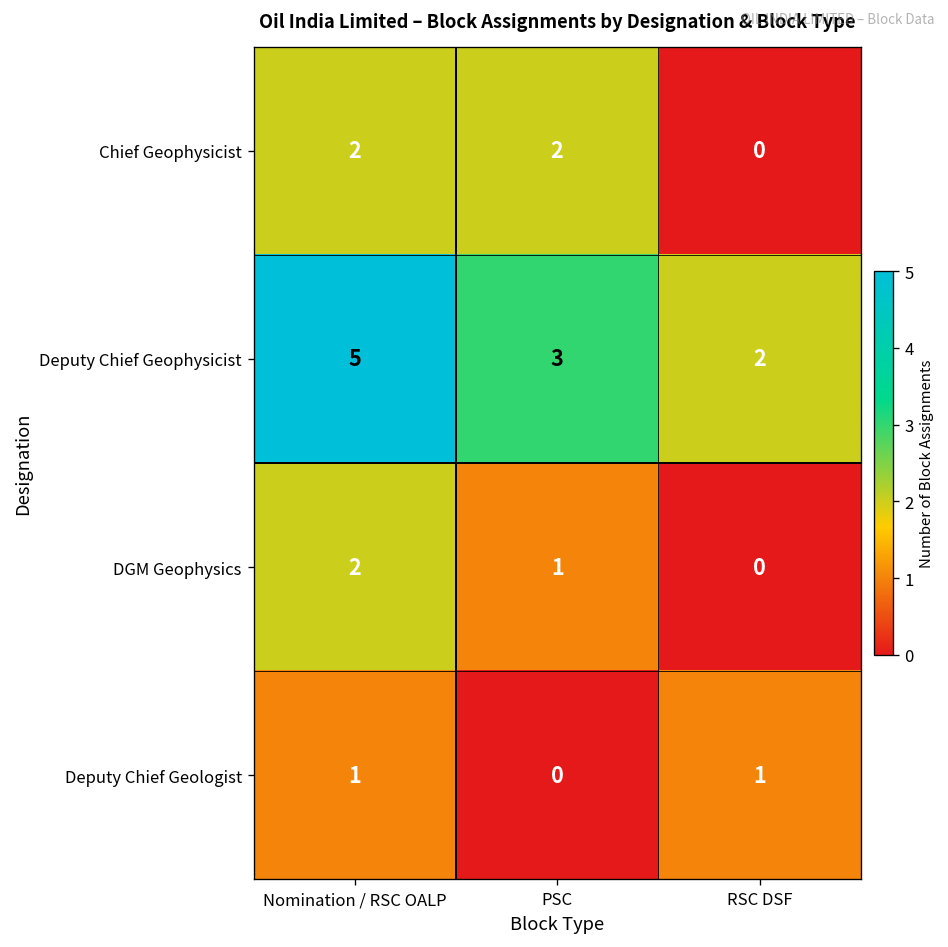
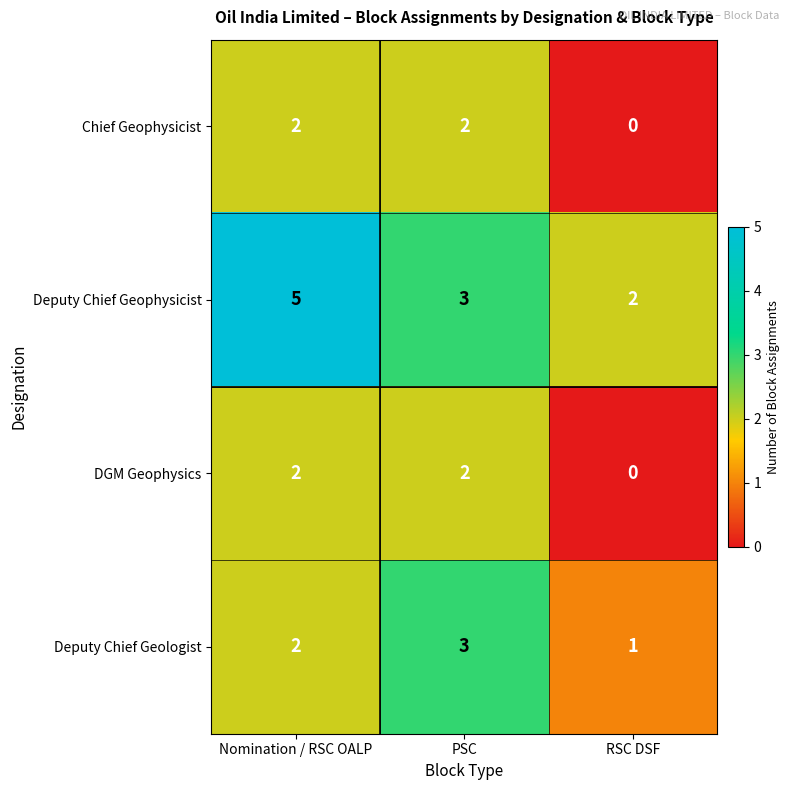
DGM Geophysics, PSC: 1 -> 2
Deputy Chief Geologist, Nomination / RSC OALP: 1 -> 2
Deputy Chief Geologist, PSC: 0 -> 3
